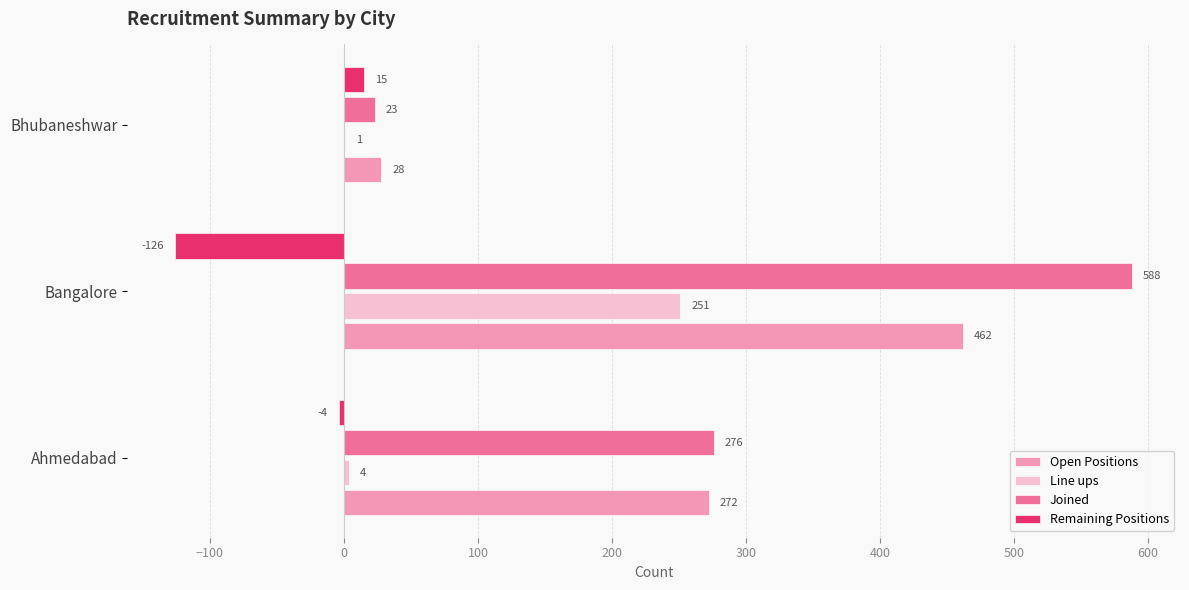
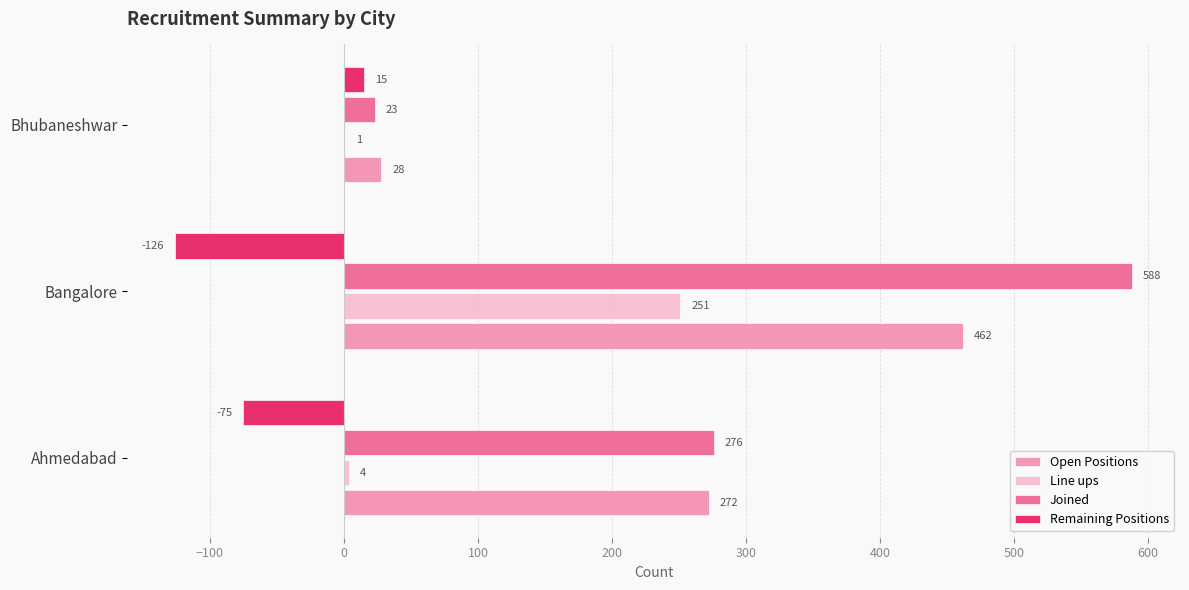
Remaining Positions, Ahmedabad: -4 -> -75
